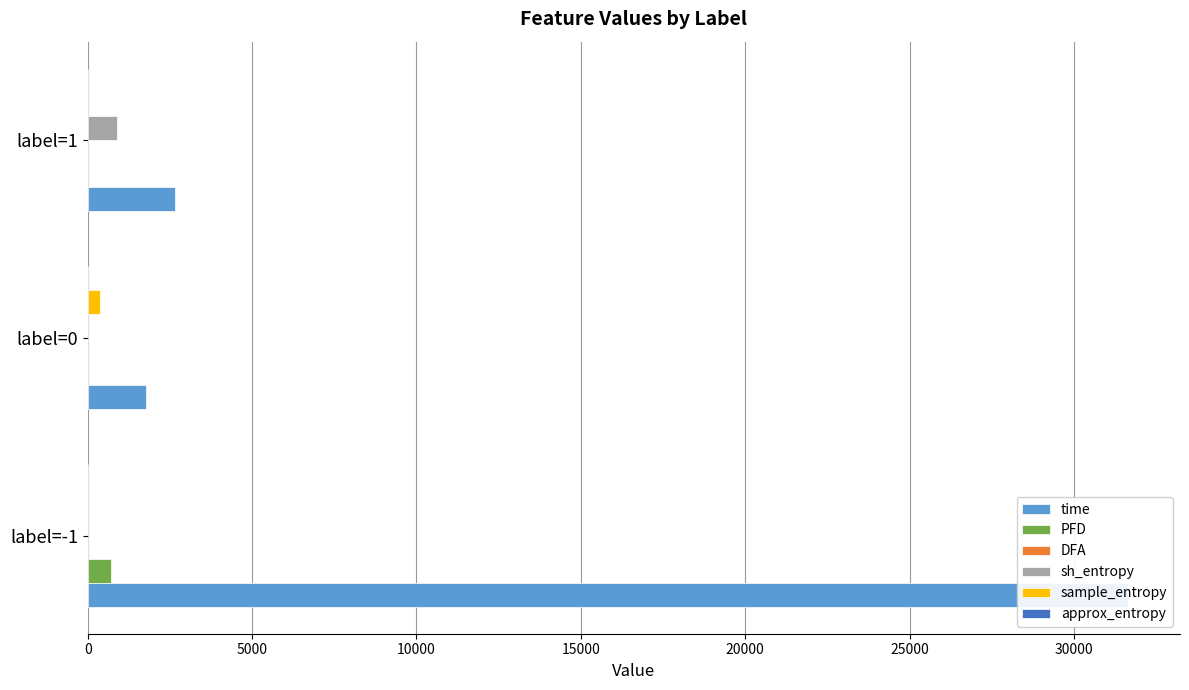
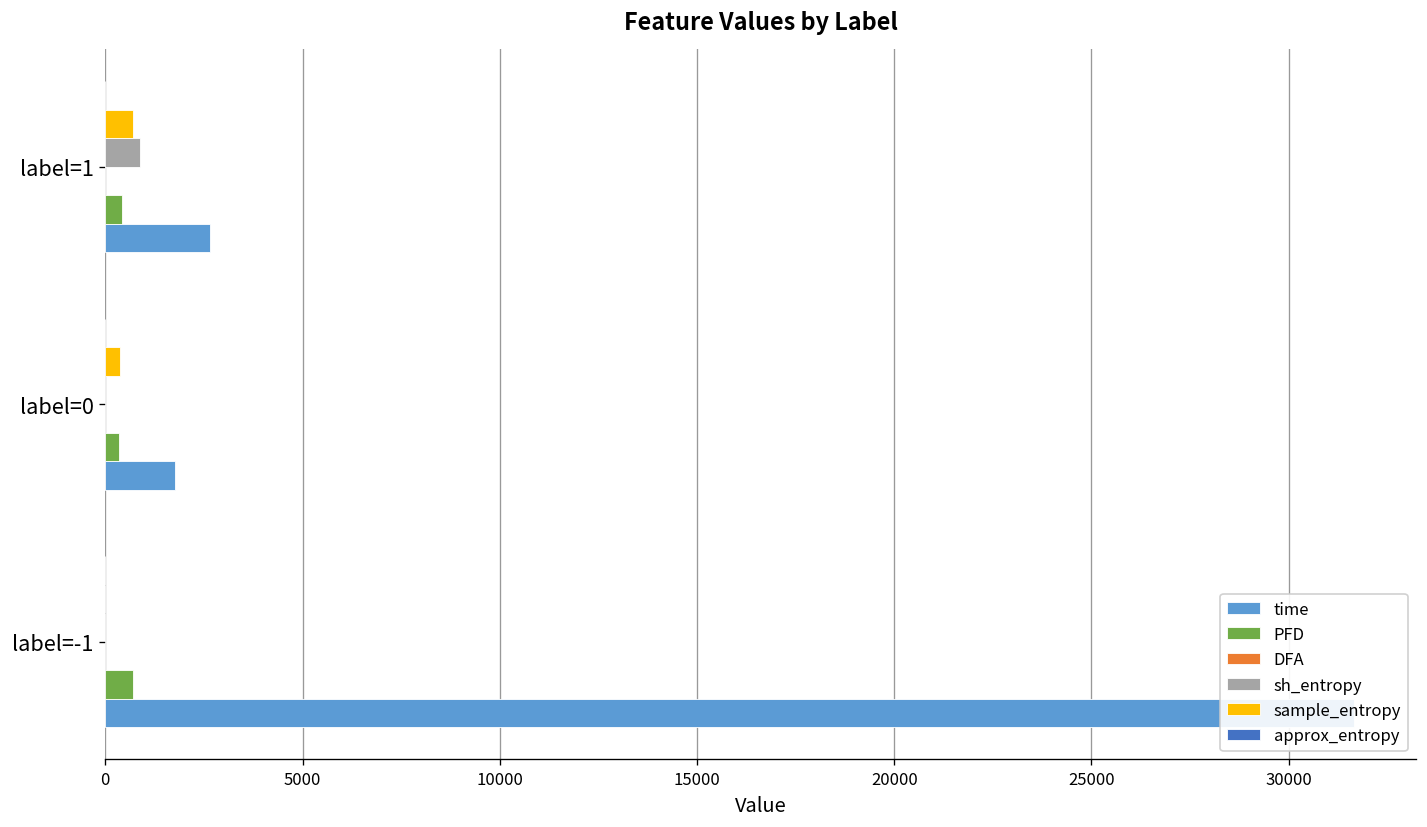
sample_entropy, label=1: 0 -> 700
PFD, label=1: 0 -> 400
PFD, label=0: 0 -> 300
